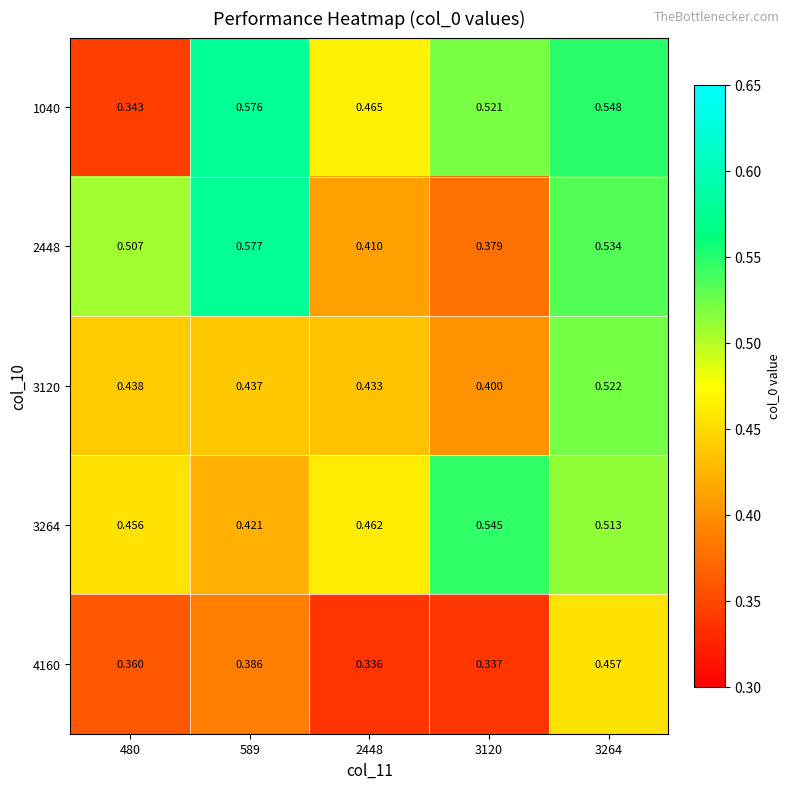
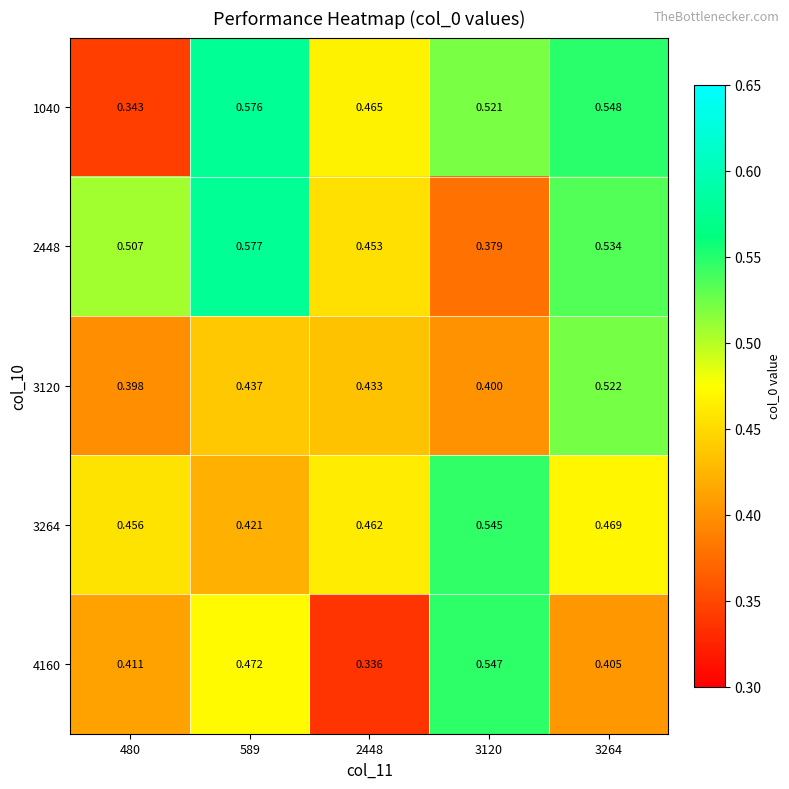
2448, 2448: 0.410 -> 0.453
3120, 480: 0.438 -> 0.398
3264, 3264: 0.513 -> 0.469
4160, 480: 0.360 -> 0.411
4160, 589: 0.386 -> 0.472
4160, 3120: 0.337 -> 0.547
4160, 3264: 0.457 -> 0.405
